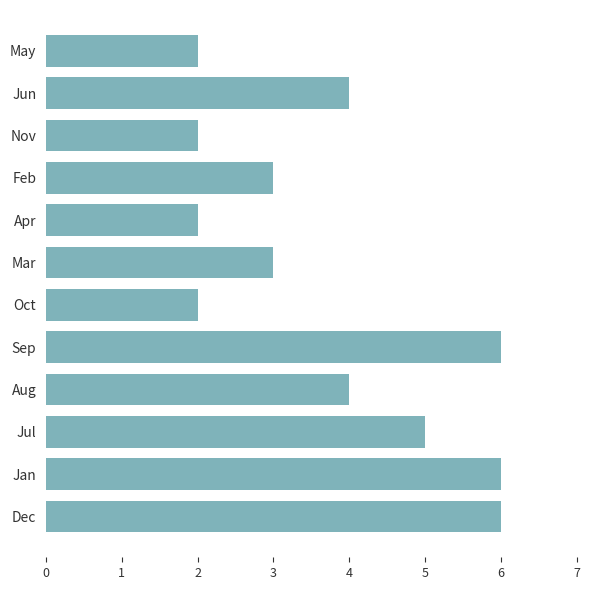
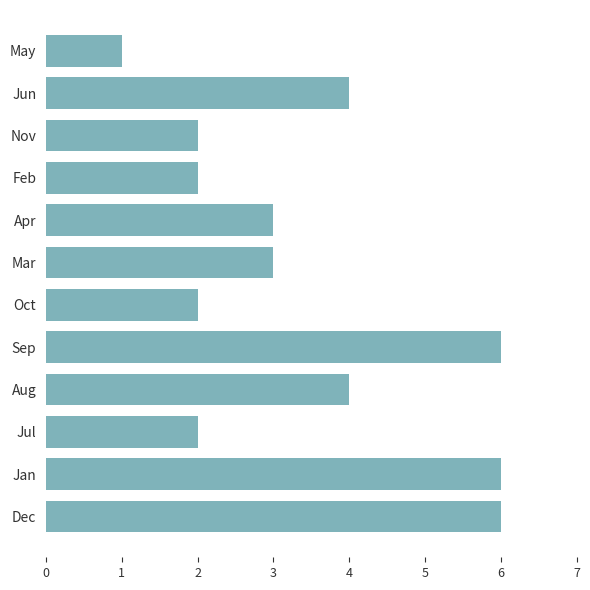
May: 2 -> 1
Feb: 3 -> 2
Apr: 2 -> 3
Jul: 5 -> 2
